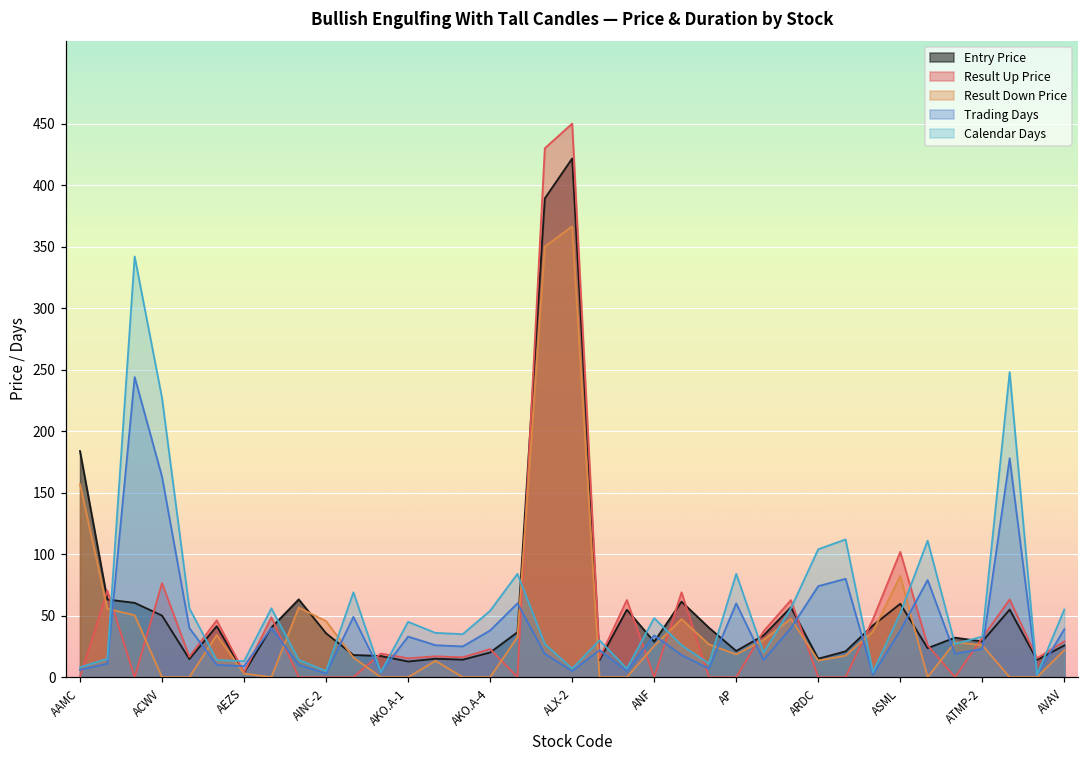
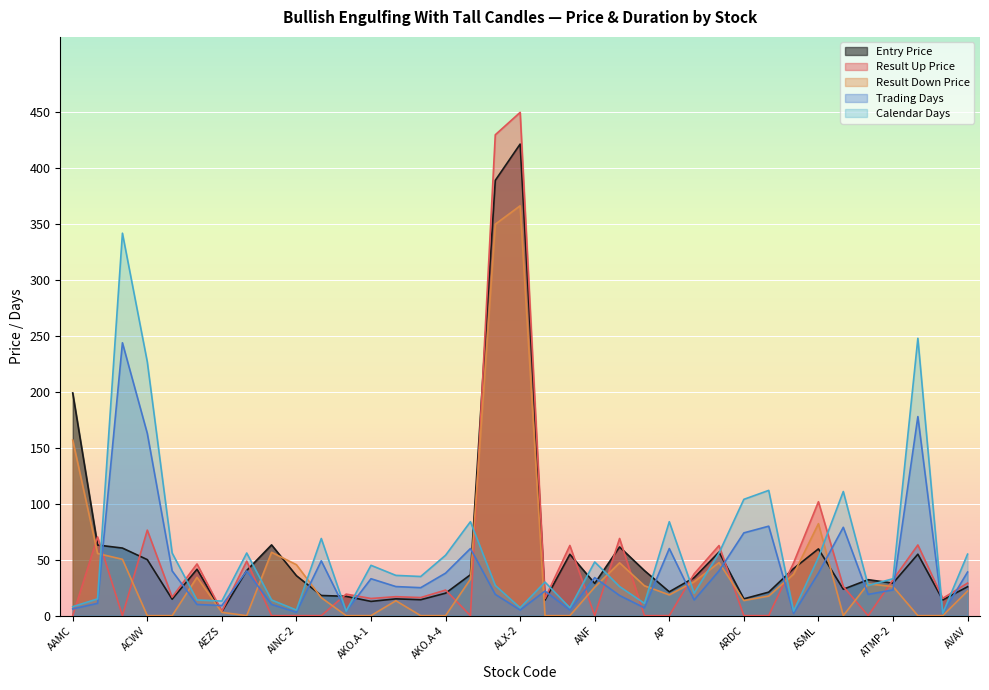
Entry Price, AAMC: 184 -> 199
